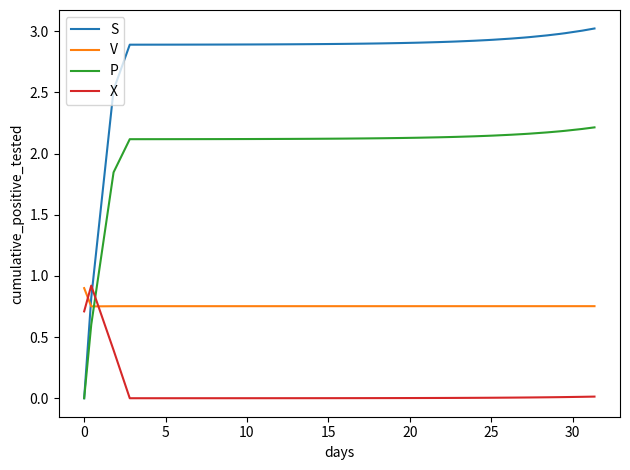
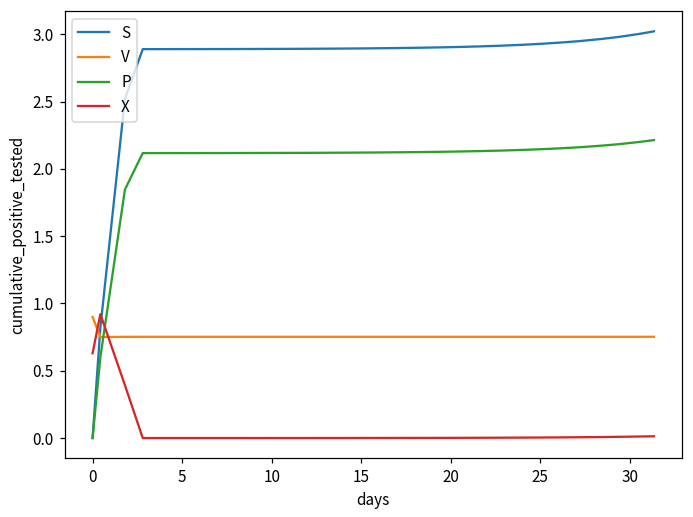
X, 0: 0.71 -> 0.63
